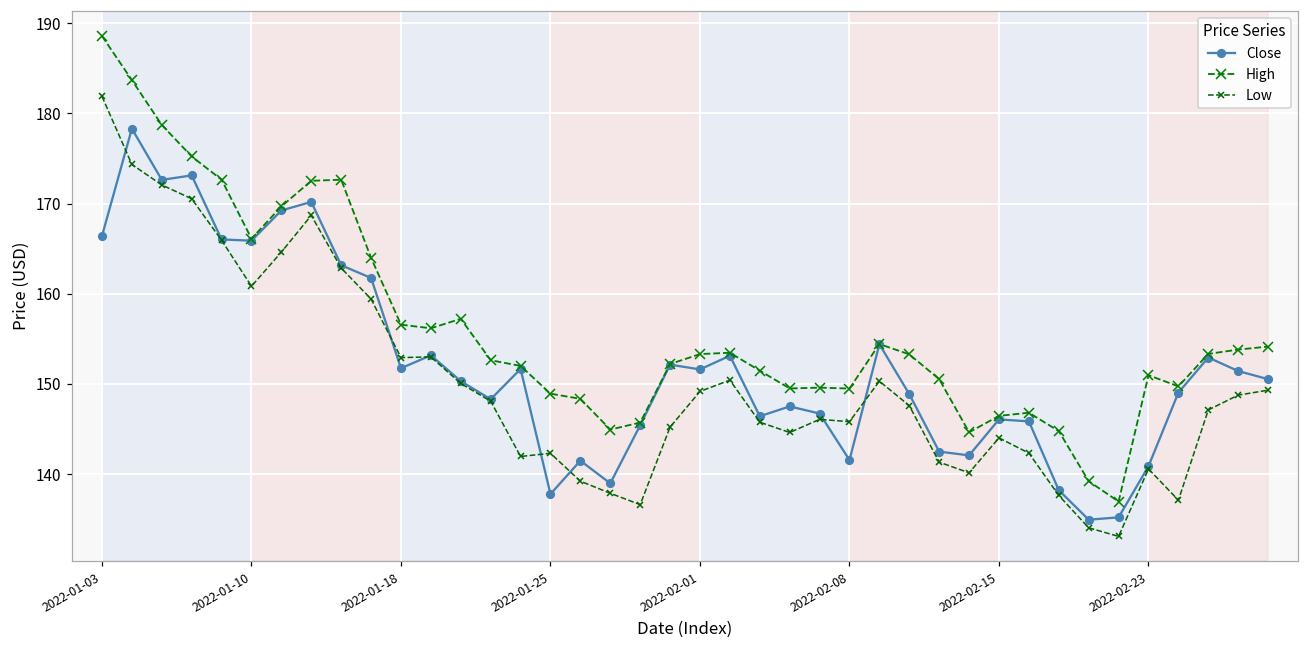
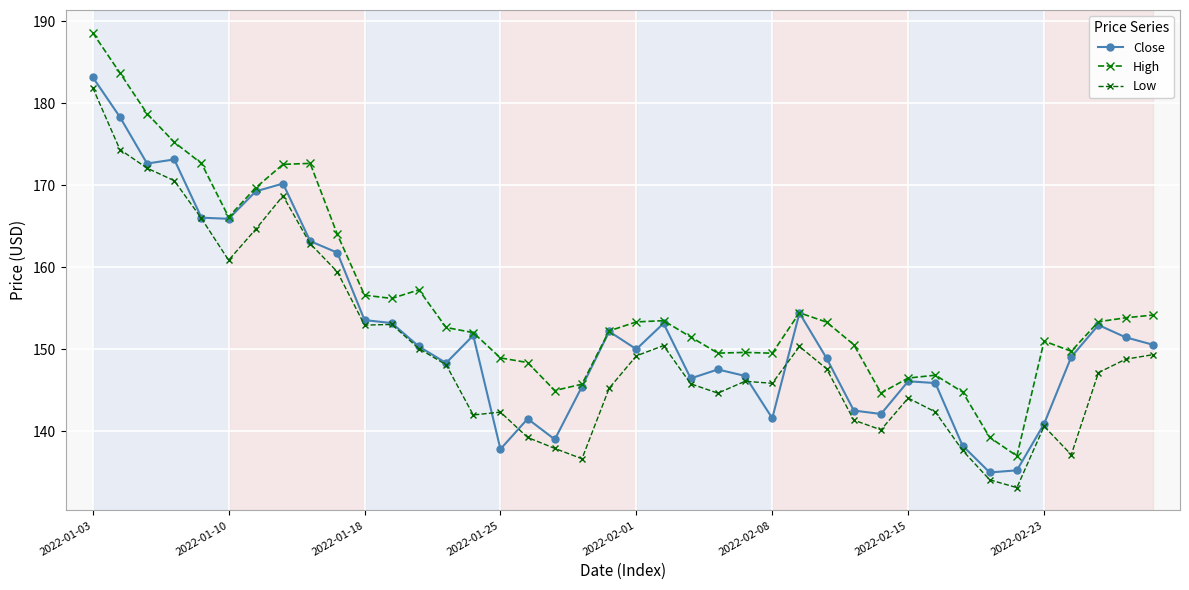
Close, 2022-01-03: 166 -> 183
Close, 2022-01-18: 152 -> 154
Close, 2022-02-01: 152 -> 150
